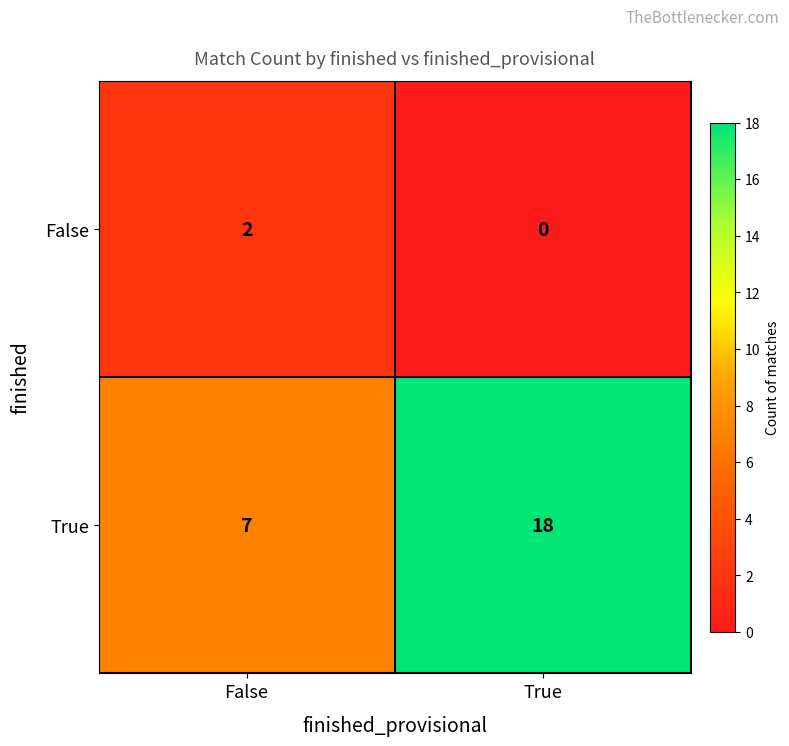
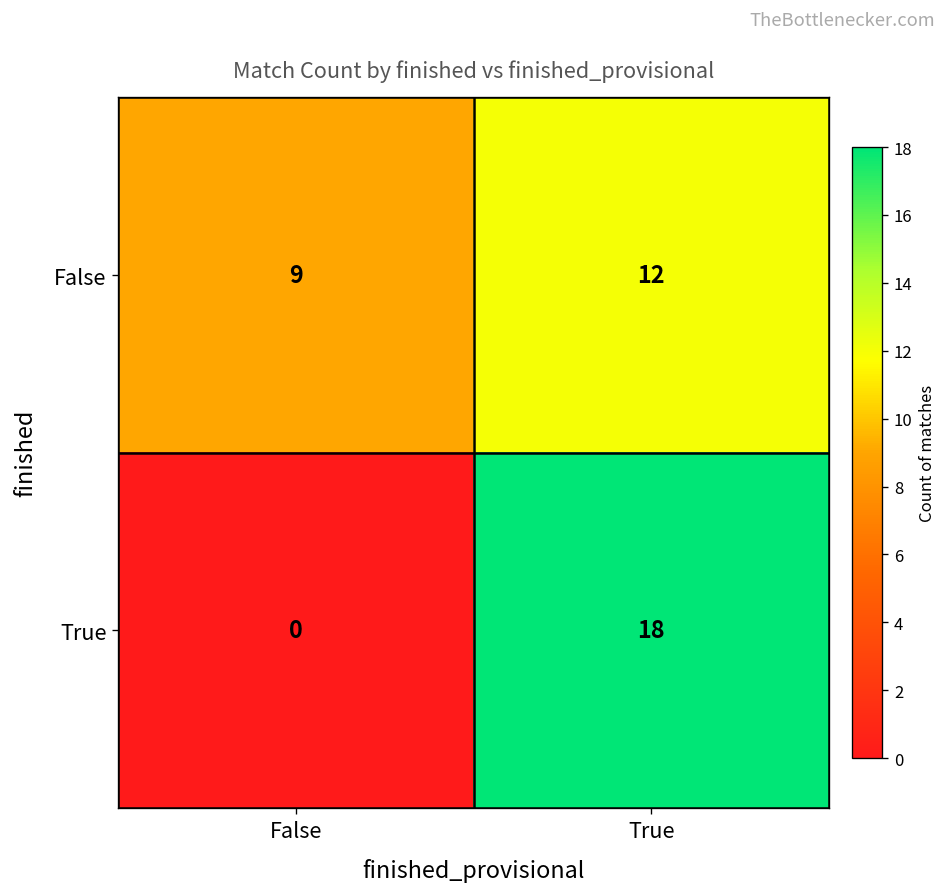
False, False: 2 -> 9
False, True: 0 -> 12
True, False: 7 -> 0
